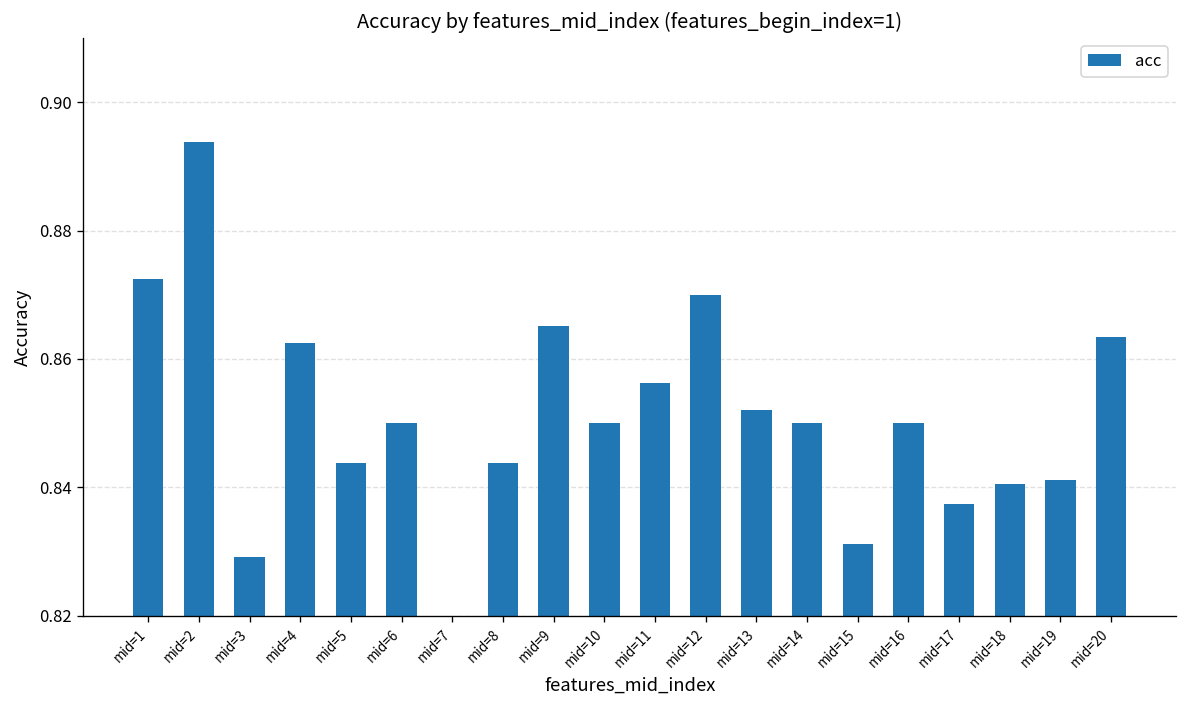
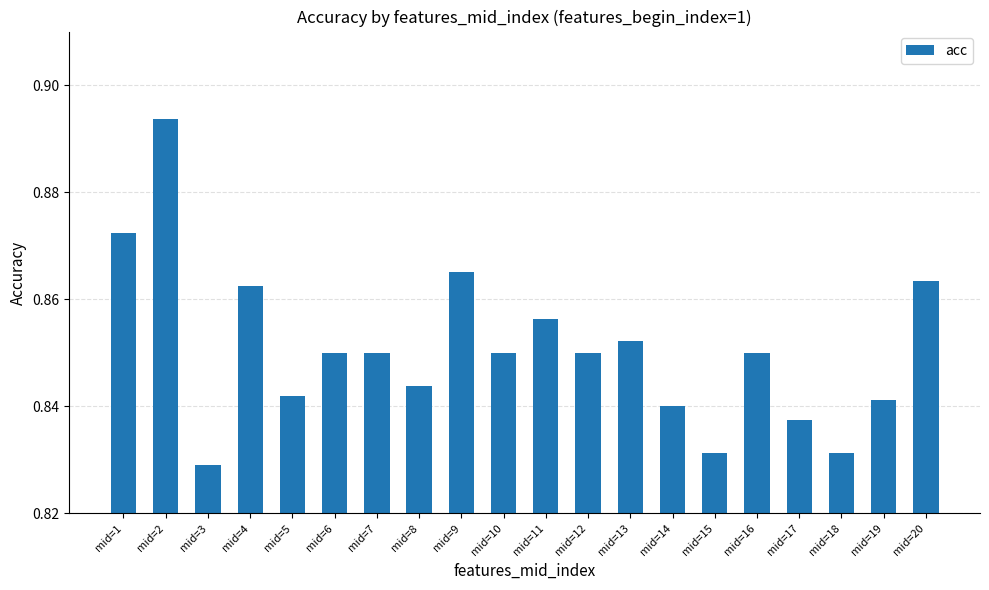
mid=5: 0.844 -> 0.842
mid=7: 0.82 -> 0.85
mid=12: 0.87 -> 0.85
mid=14: 0.85 -> 0.84
mid=18: 0.841 -> 0.831
